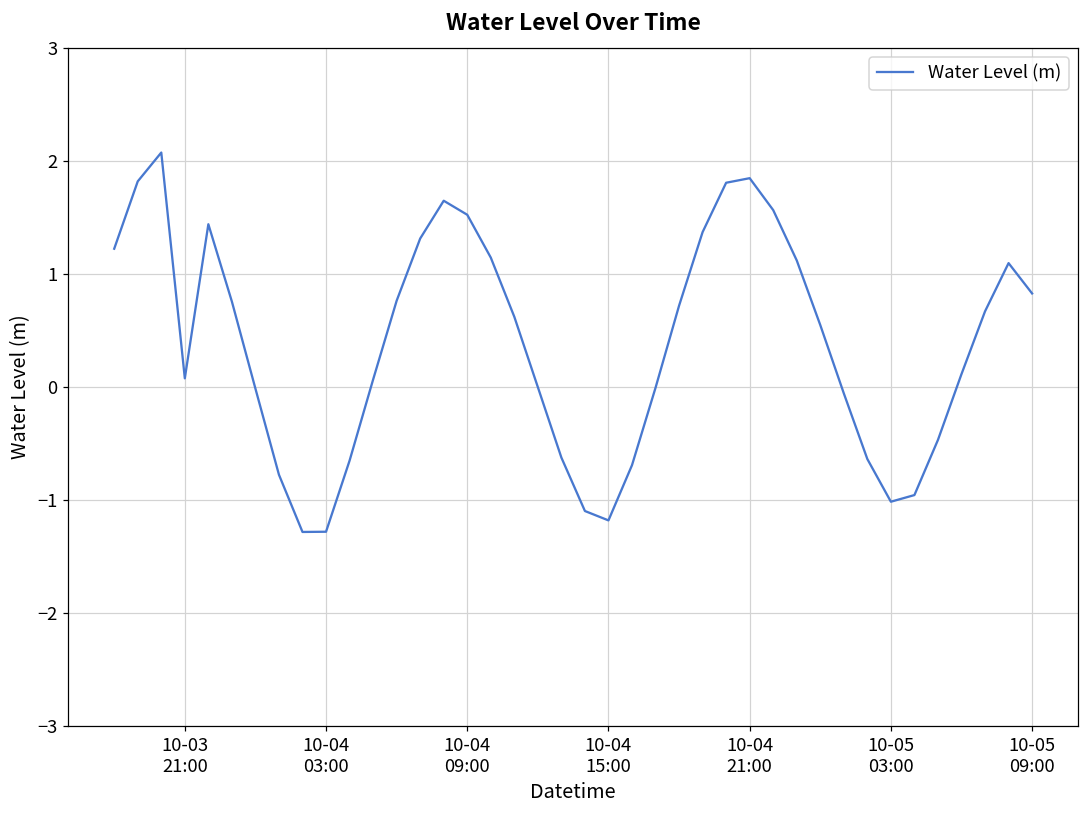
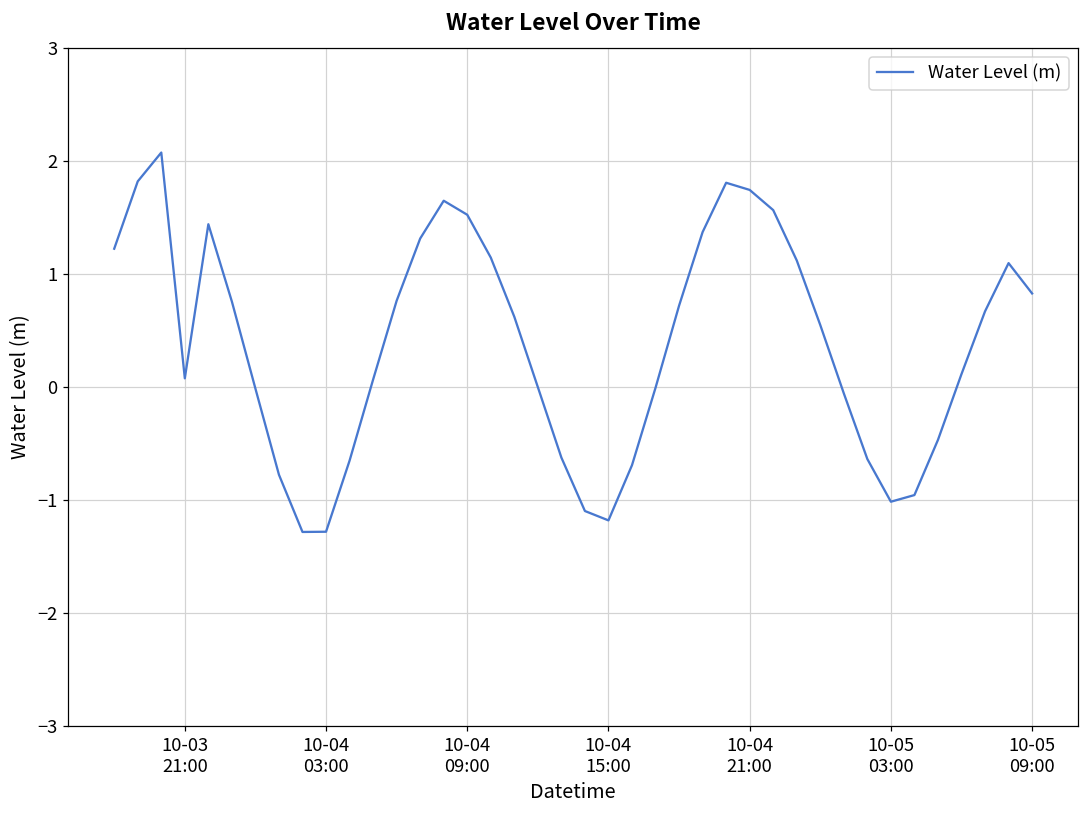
10-04 21:00: 1.85 -> 1.74
